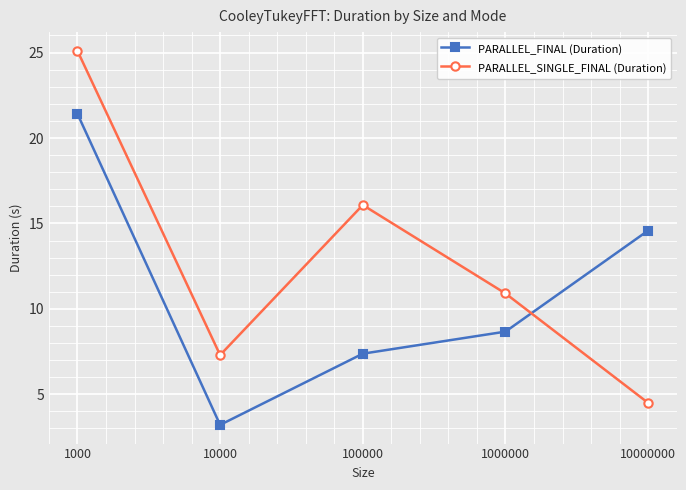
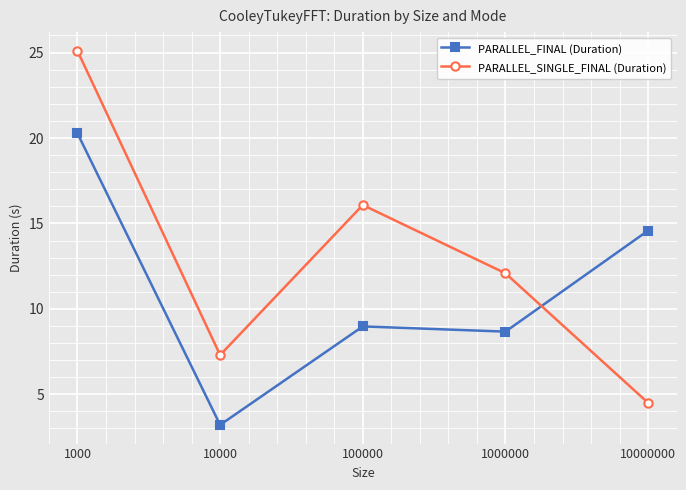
PARALLEL_FINAL (Duration), 1000: 21.4 -> 20.3
PARALLEL_FINAL (Duration), 100000: 7.4 -> 9.0
PARALLEL_SINGLE_FINAL (Duration), 1000000: 10.9 -> 12.1
